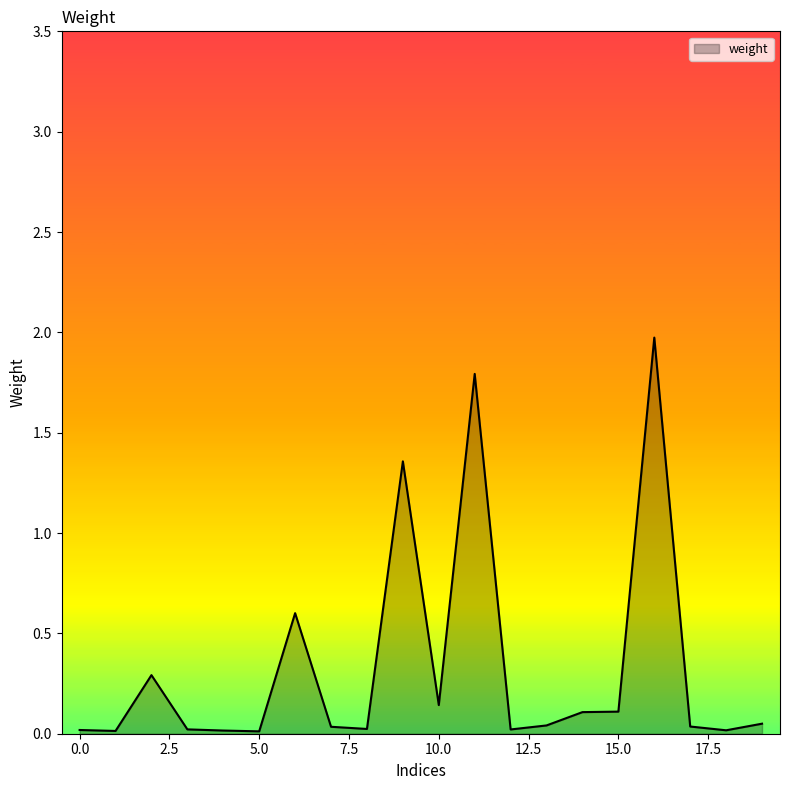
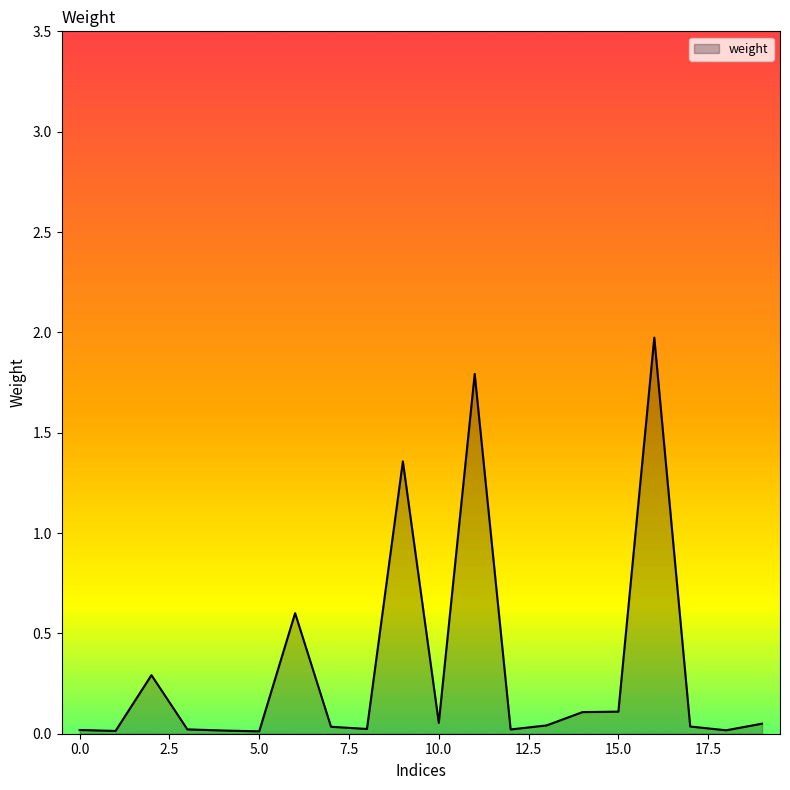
10.0: 0.14 -> 0.05
